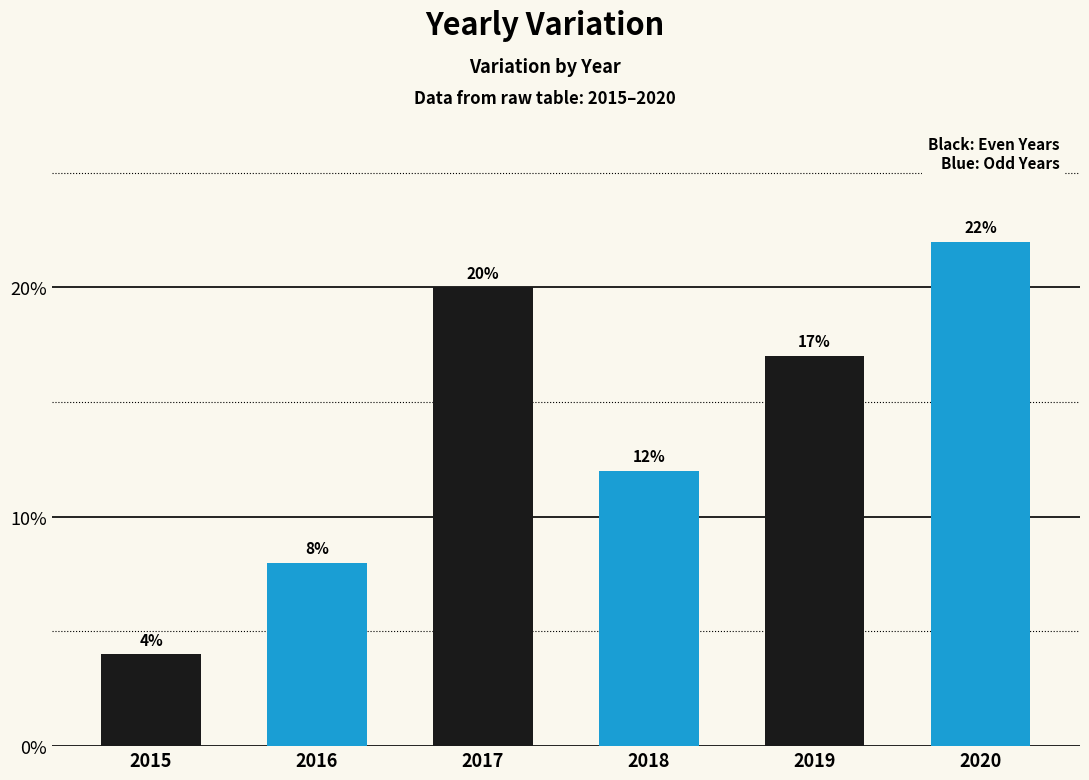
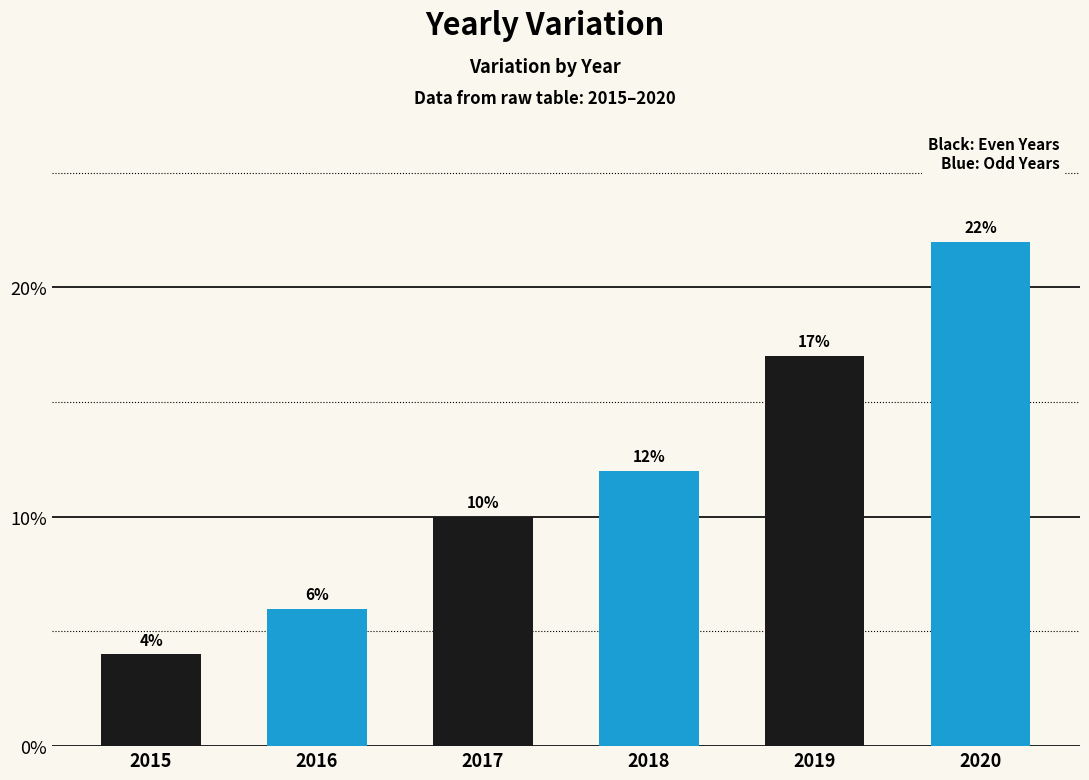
2016: 8% -> 6%
2017: 20% -> 10%
